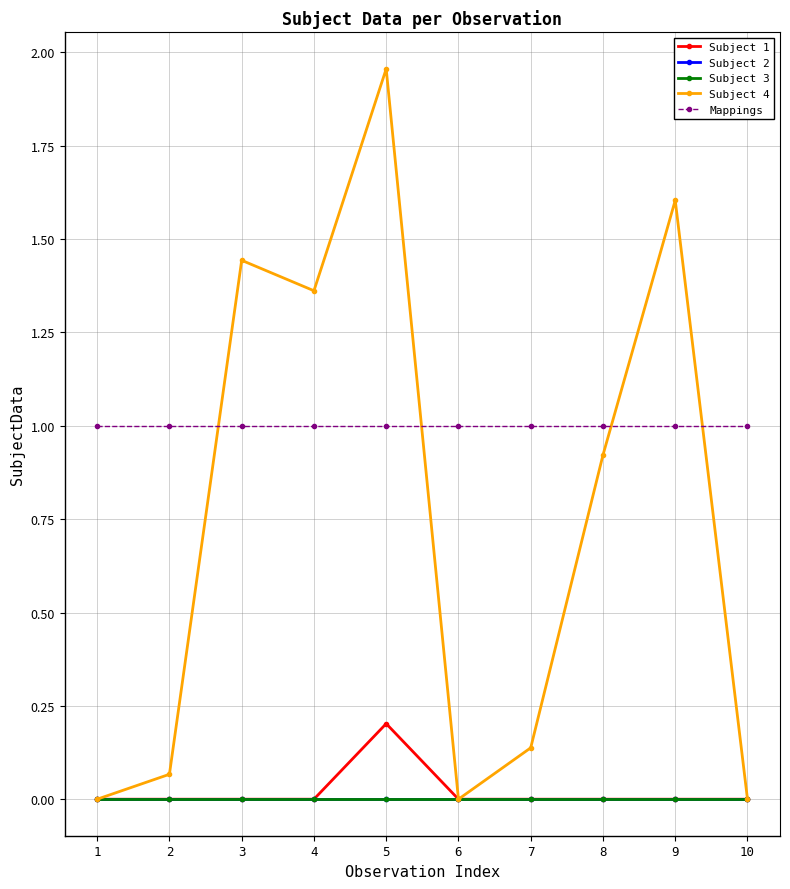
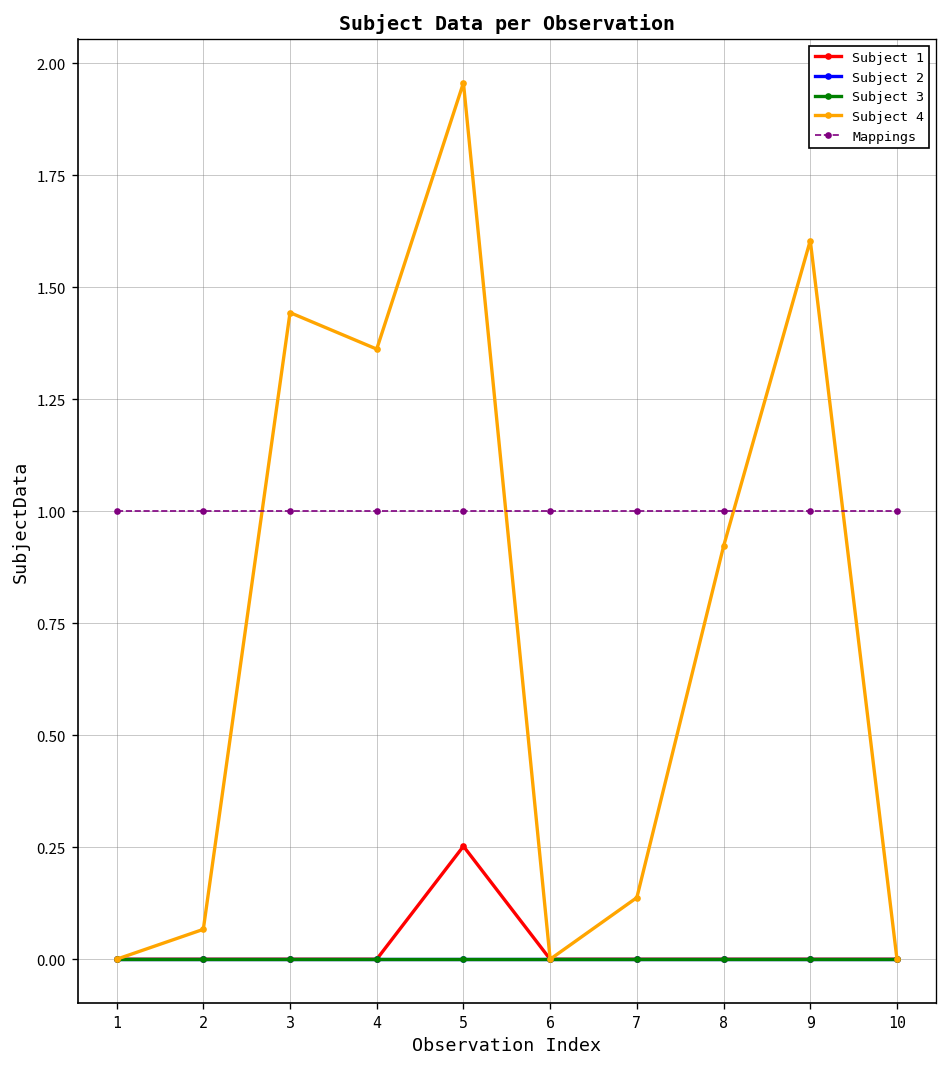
Subject 1, 5: 0.20 -> 0.25
